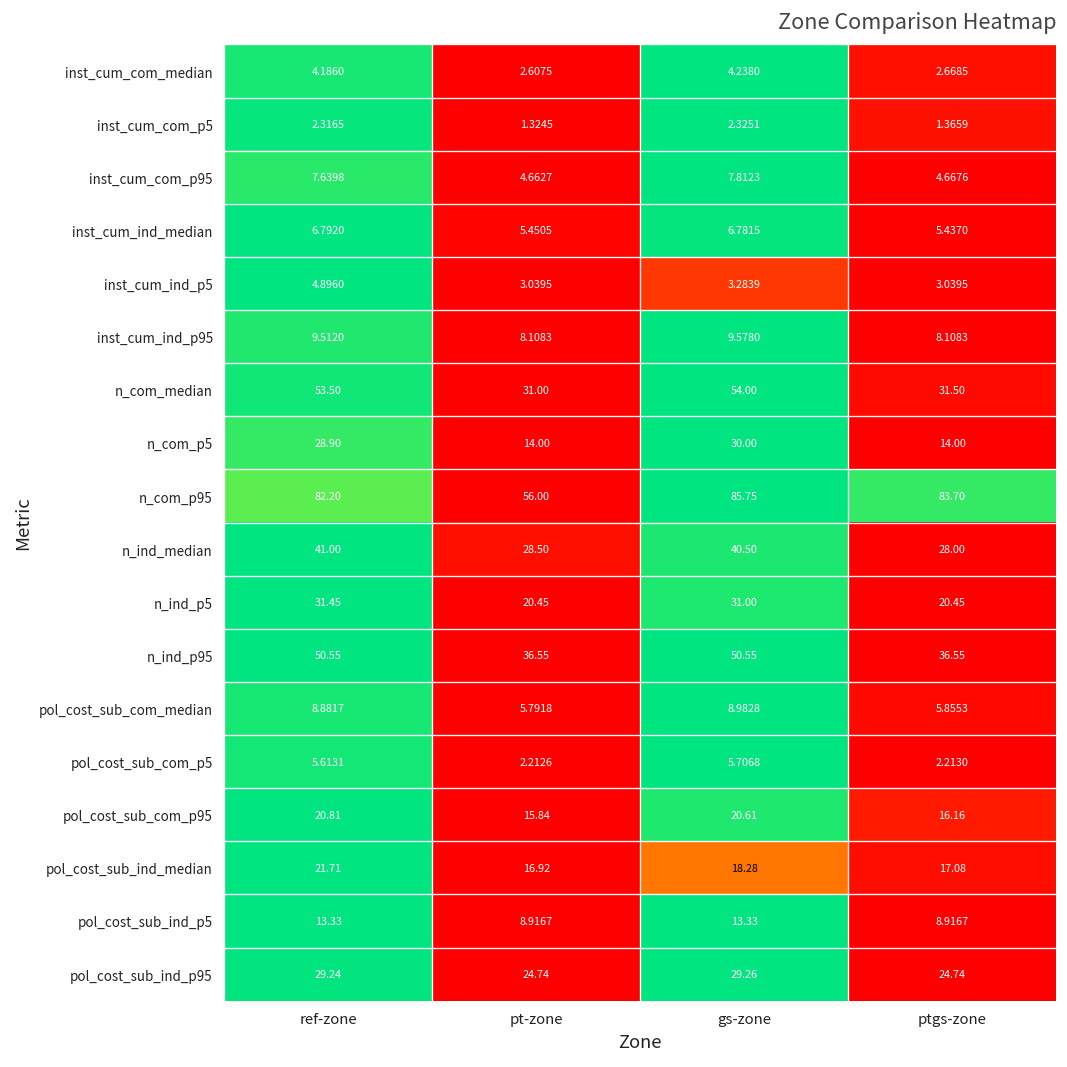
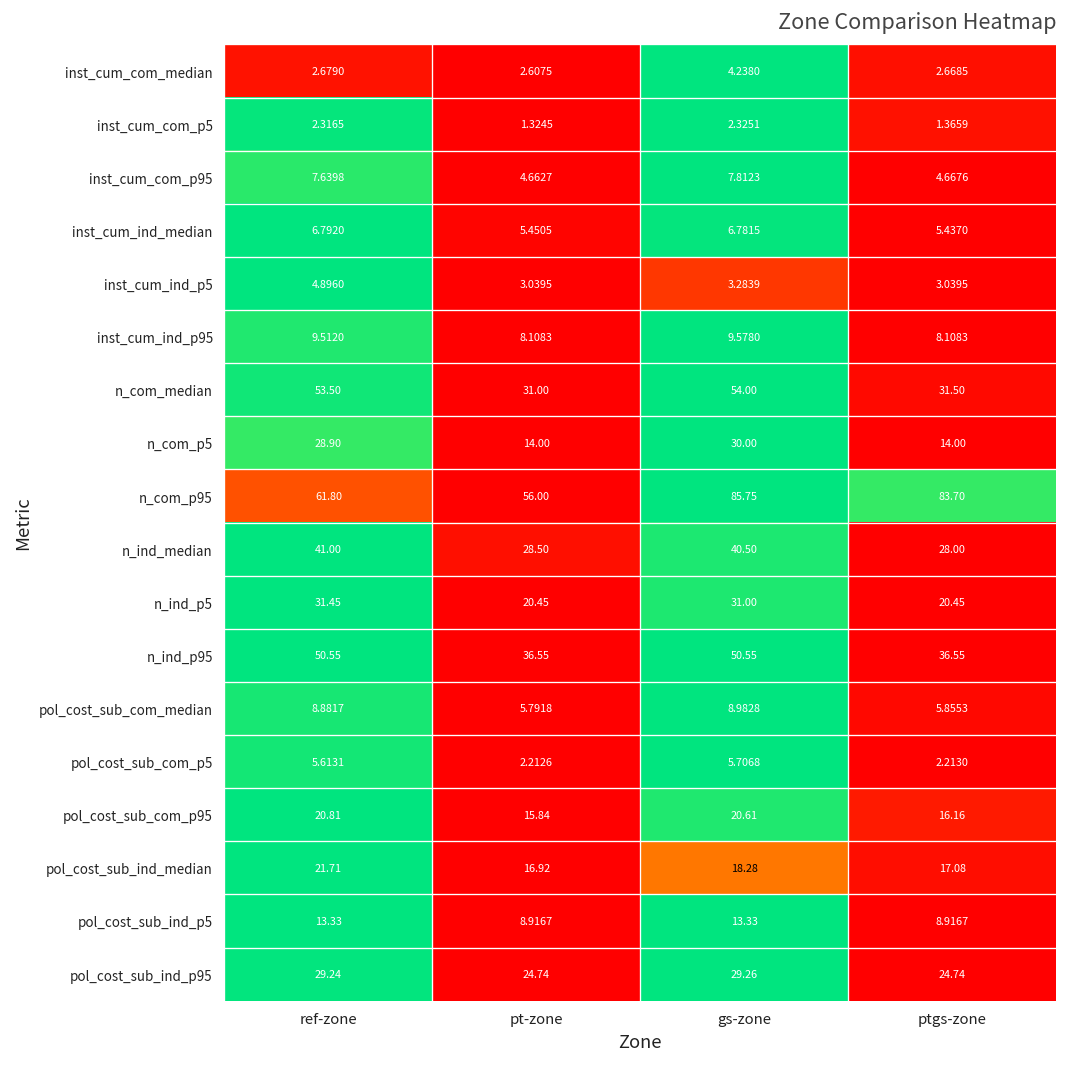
inst_cum_com_median, ref-zone: 4.1860 -> 2.6790
n_com_p95, ref-zone: 82.20 -> 61.80
